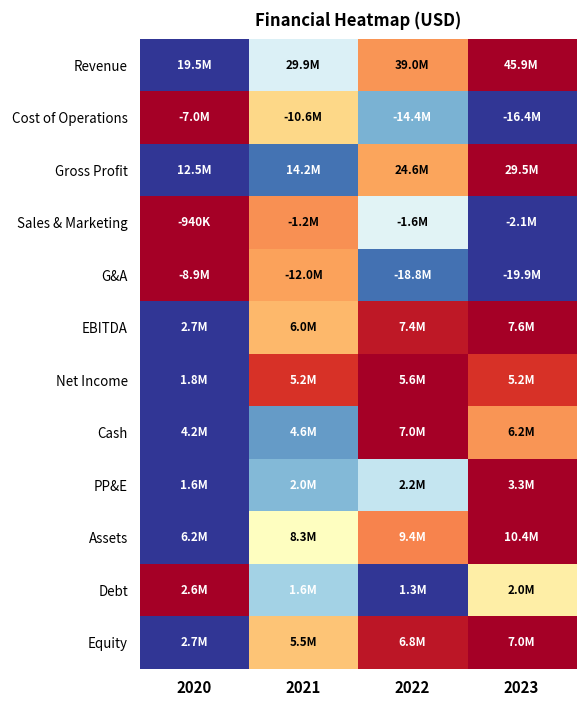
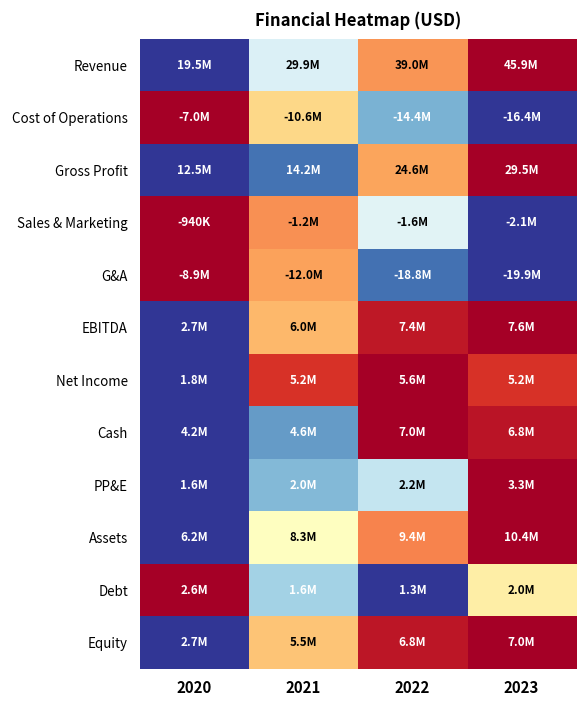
Cash, 2023: 6.2M -> 6.8M
